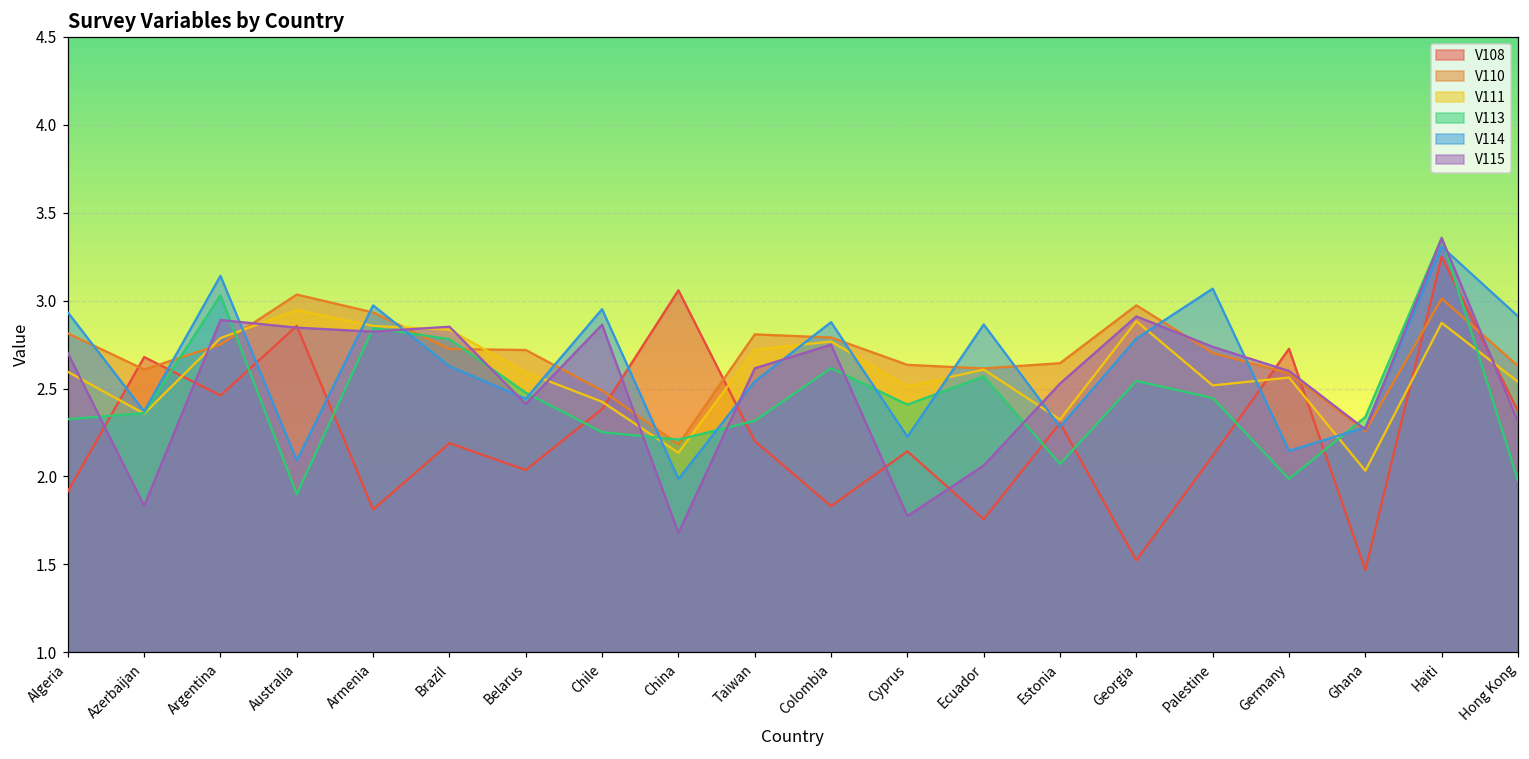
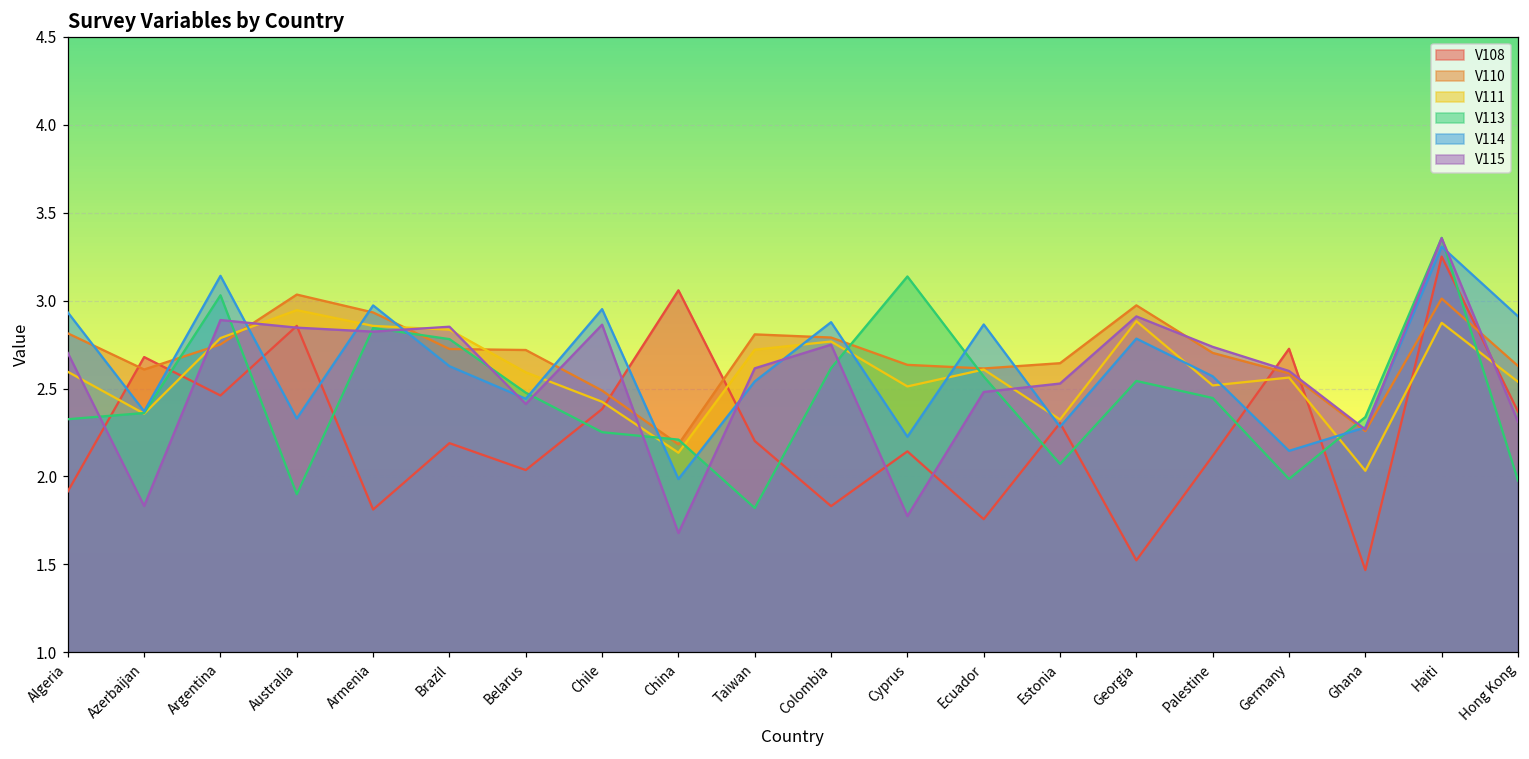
V114, Australia: 2.09 -> 2.33
V113, Taiwan: 2.32 -> 1.82
V113, Cyprus: 2.41 -> 3.14
V115, Ecuador: 2.06 -> 2.48
V114, Palestine: 3.07 -> 2.57
